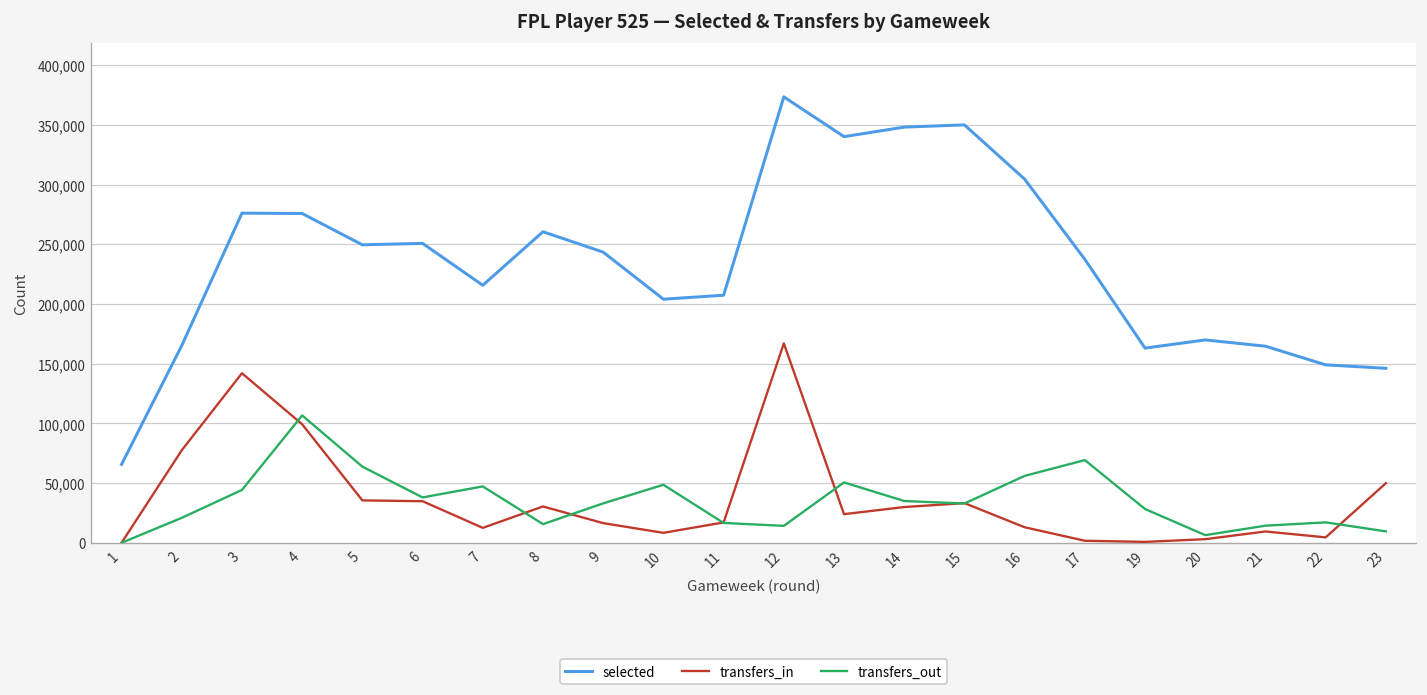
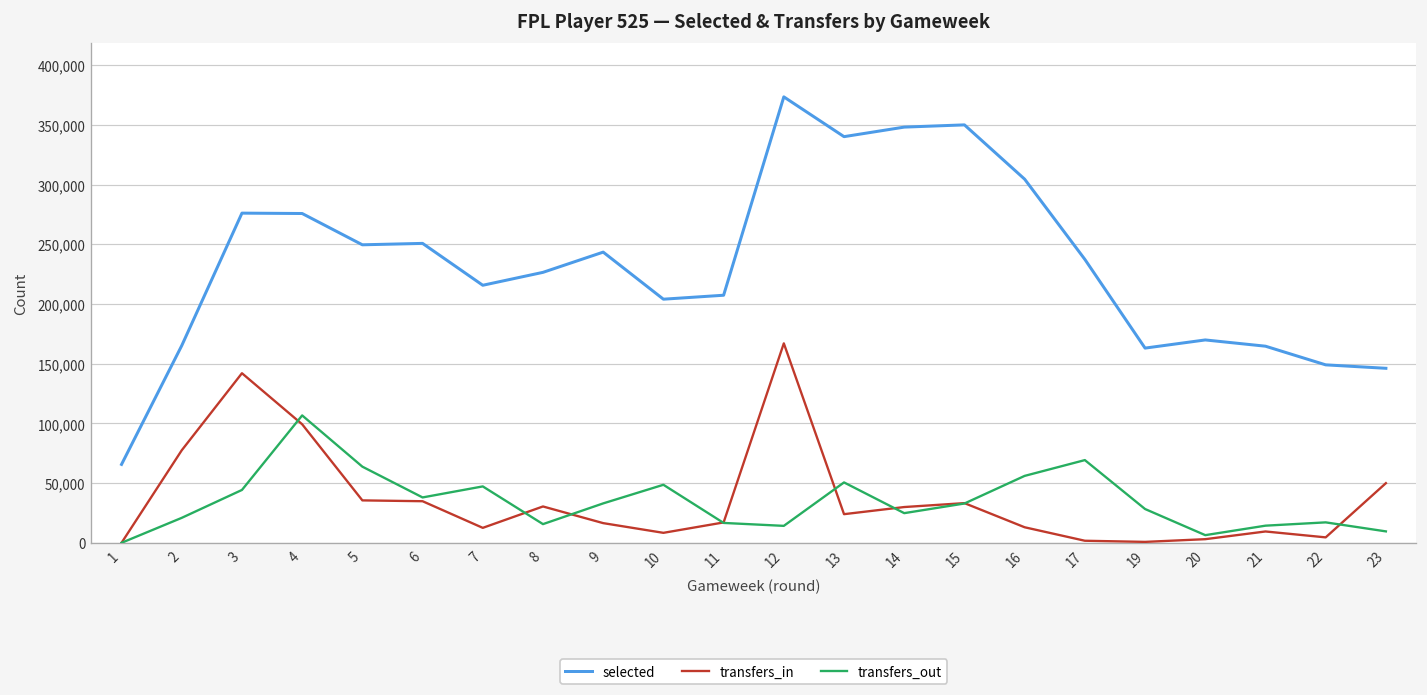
selected, 8: 260,000 -> 230,000
transfers_out, 14: 40,000 -> 20,000
